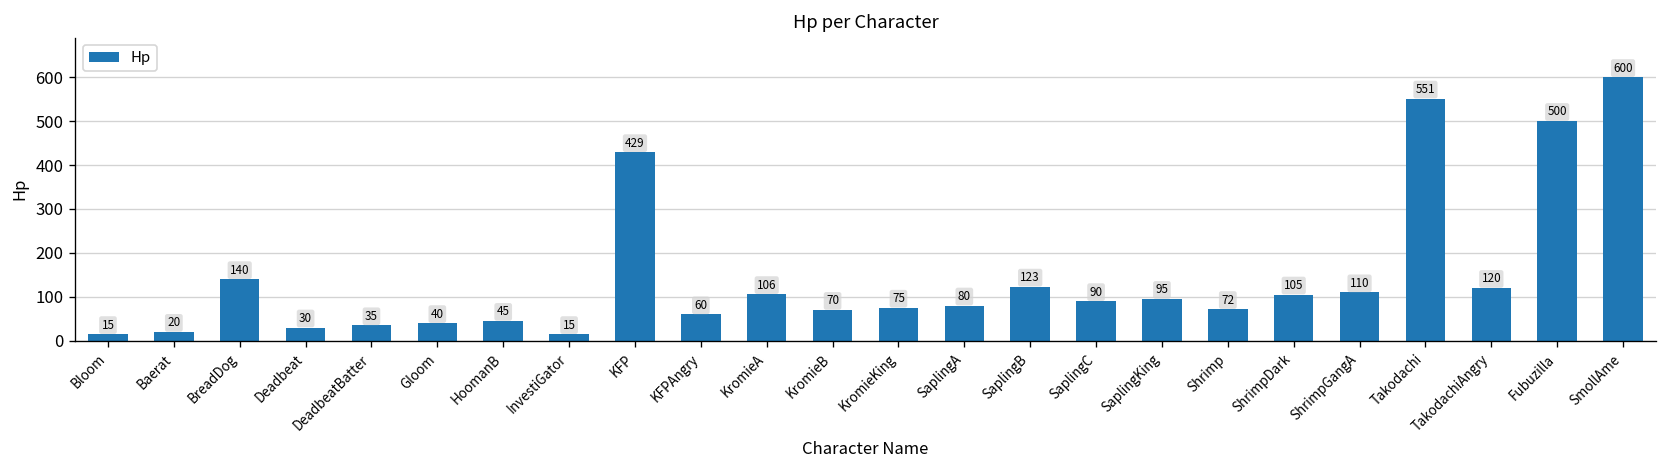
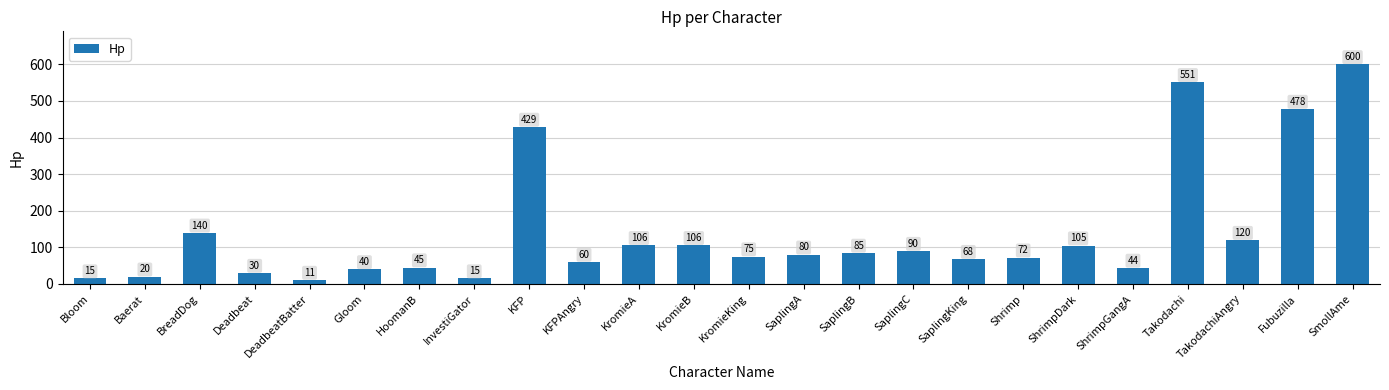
DeadbeatBatter: 35 -> 11
KromieB: 70 -> 106
SaplingB: 123 -> 85
SaplingKing: 95 -> 68
ShrimpGangA: 110 -> 44
Fubuzilla: 500 -> 478
